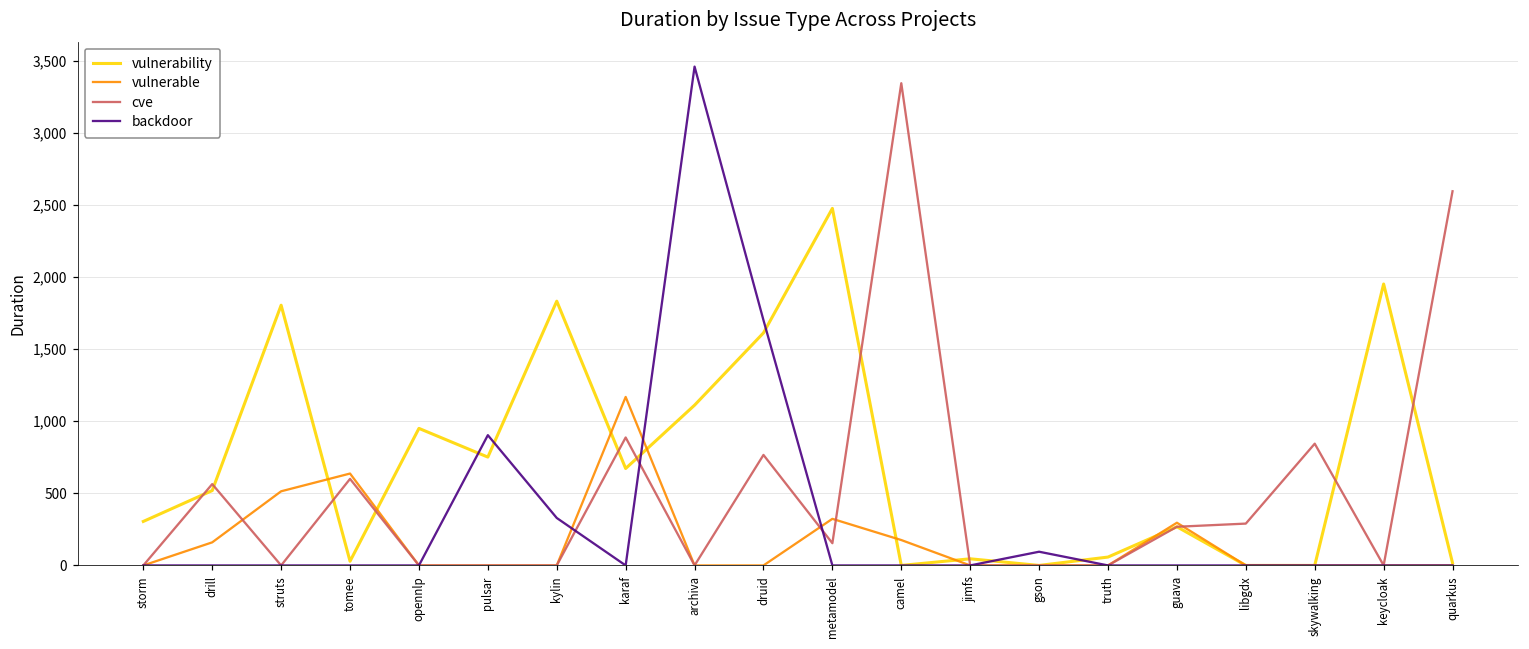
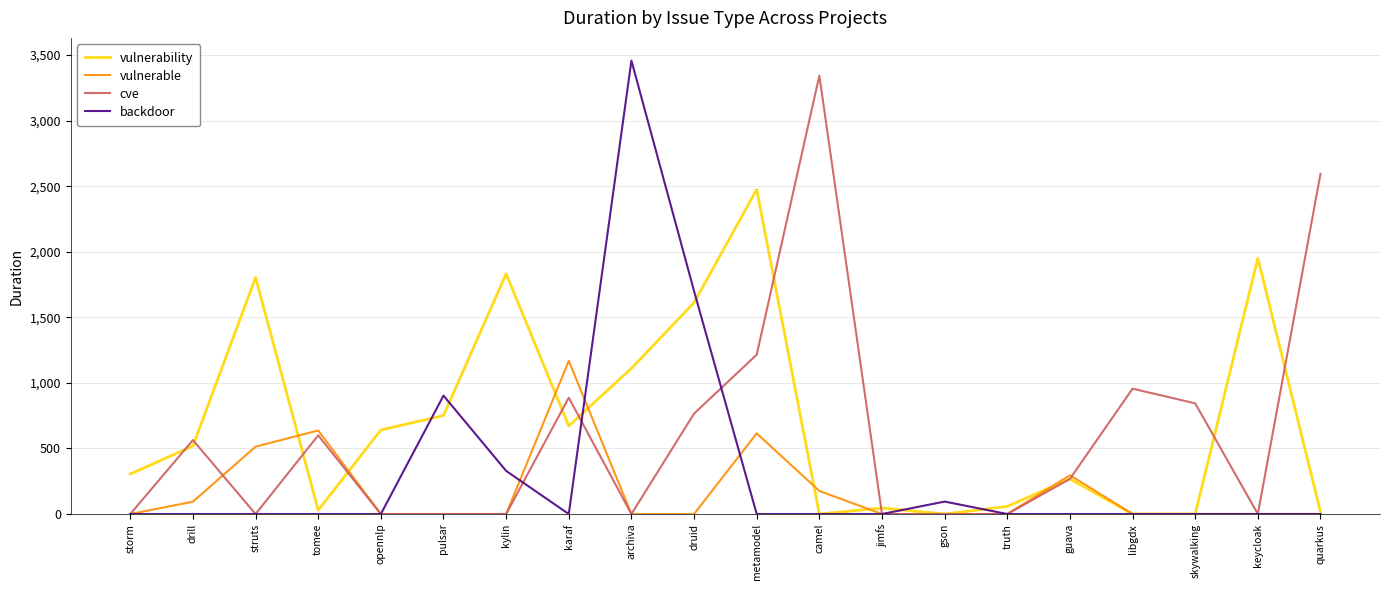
vulnerable, drill: 160 -> 90
vulnerability, opennlp: 950 -> 640
vulnerable, metamodel: 320 -> 620
cve, metamodel: 150 -> 1,220
cve, libgdx: 290 -> 960
